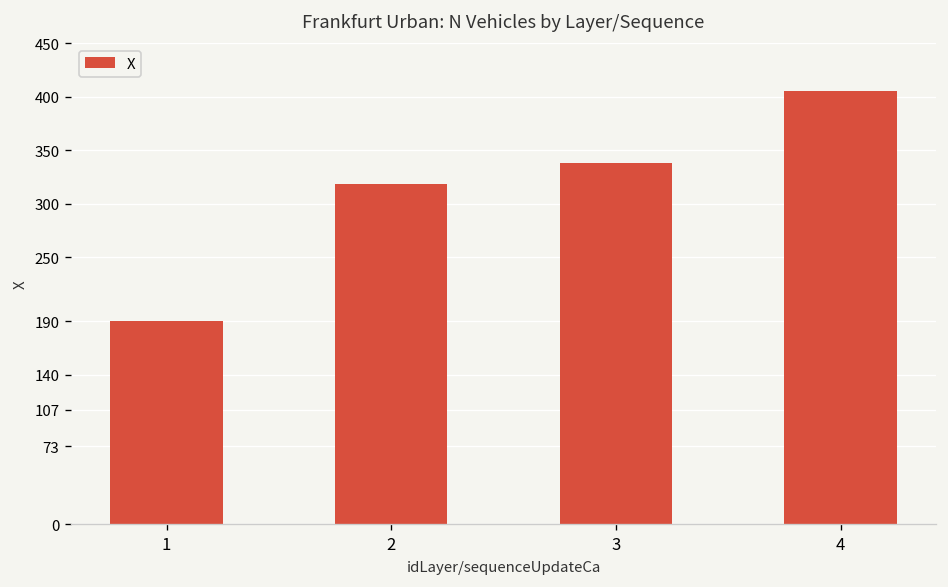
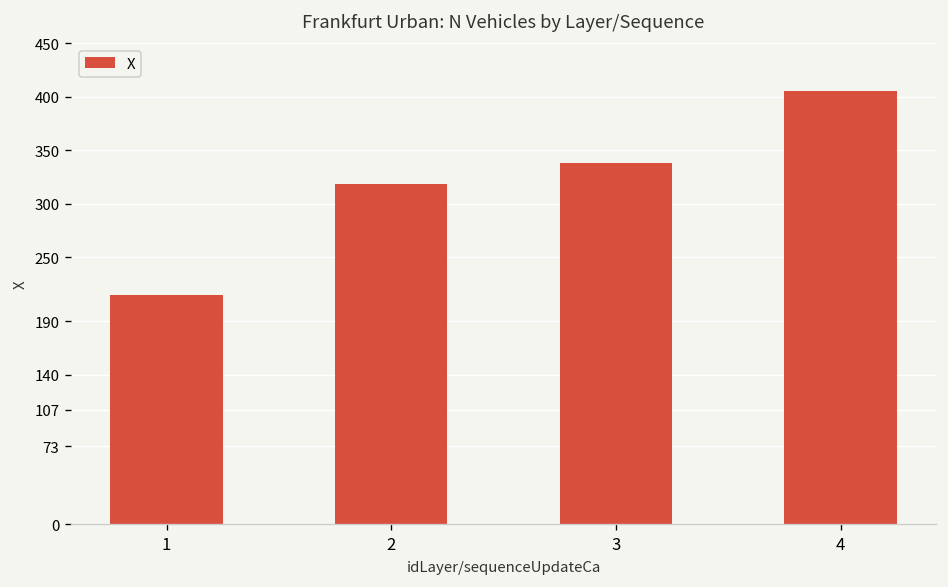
1: 190 -> 210
